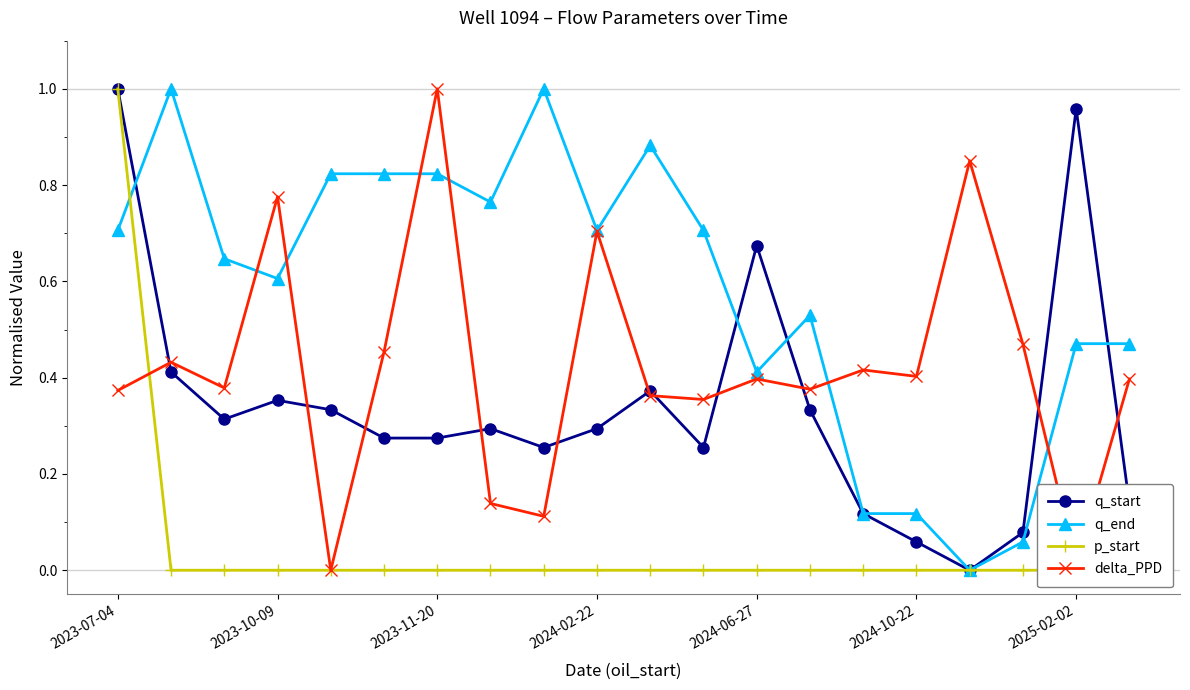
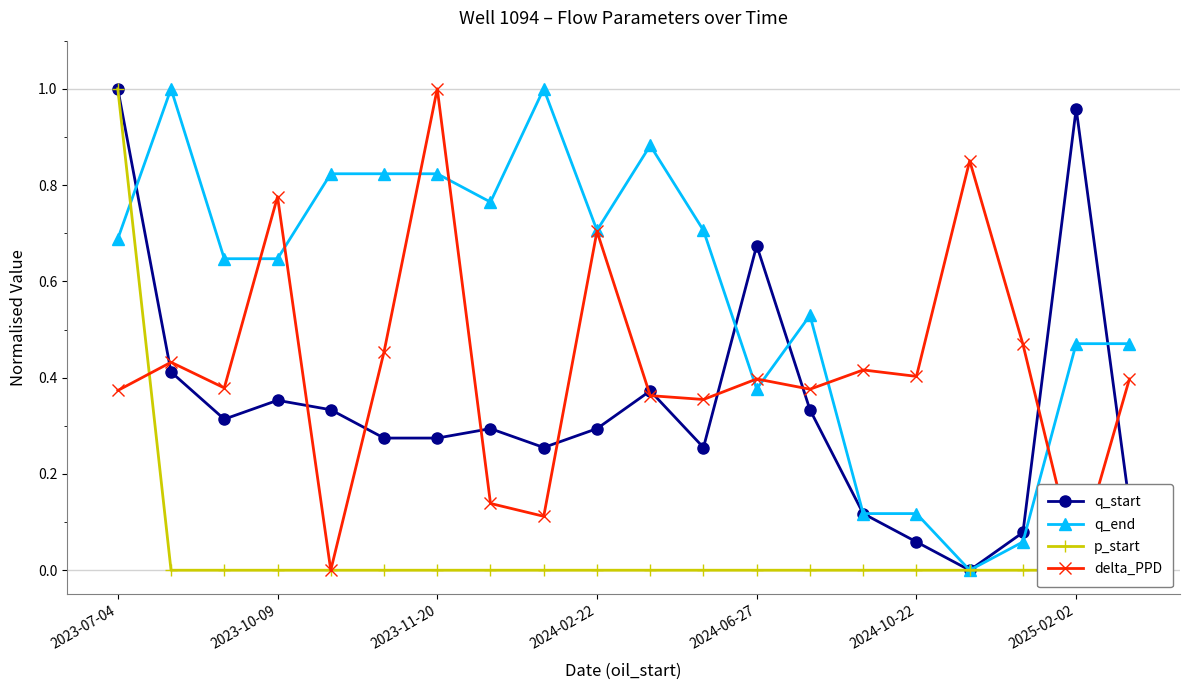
q_end, 2023-07-04: 0.71 -> 0.69
q_end, 2023-10-09: 0.61 -> 0.65
q_end, 2024-06-27: 0.41 -> 0.38
